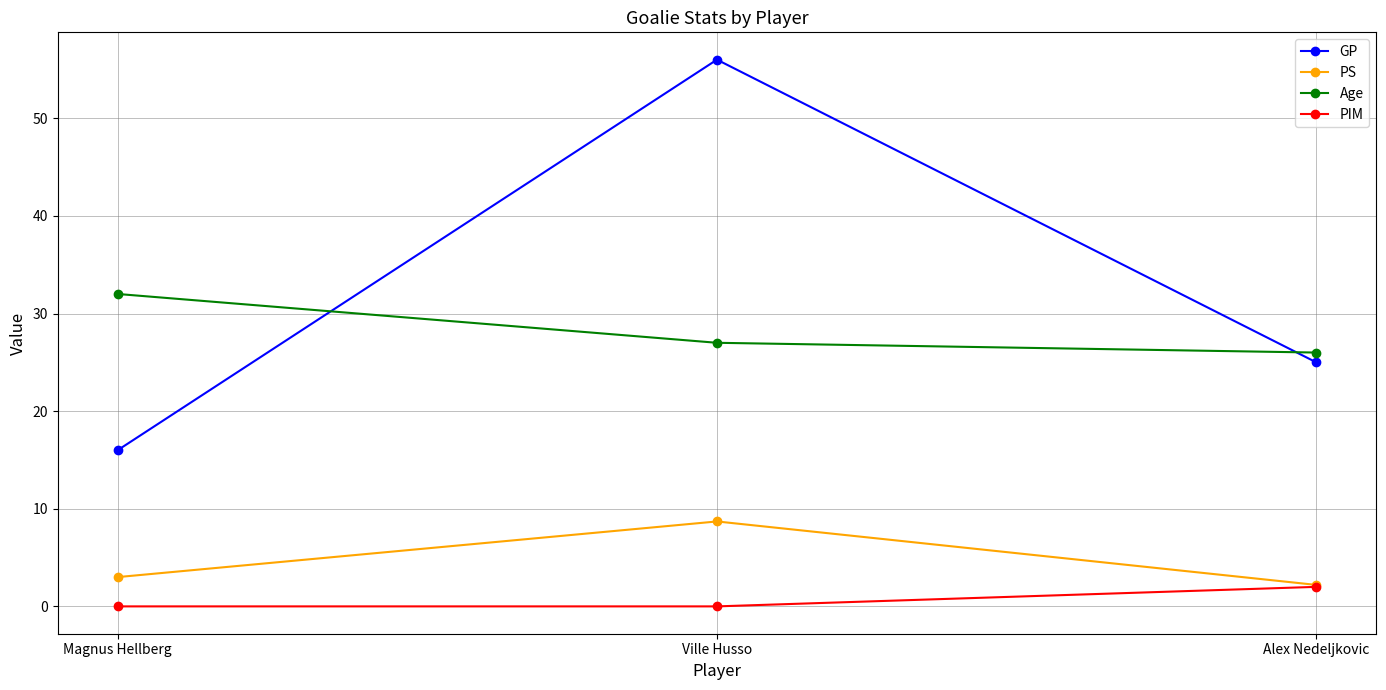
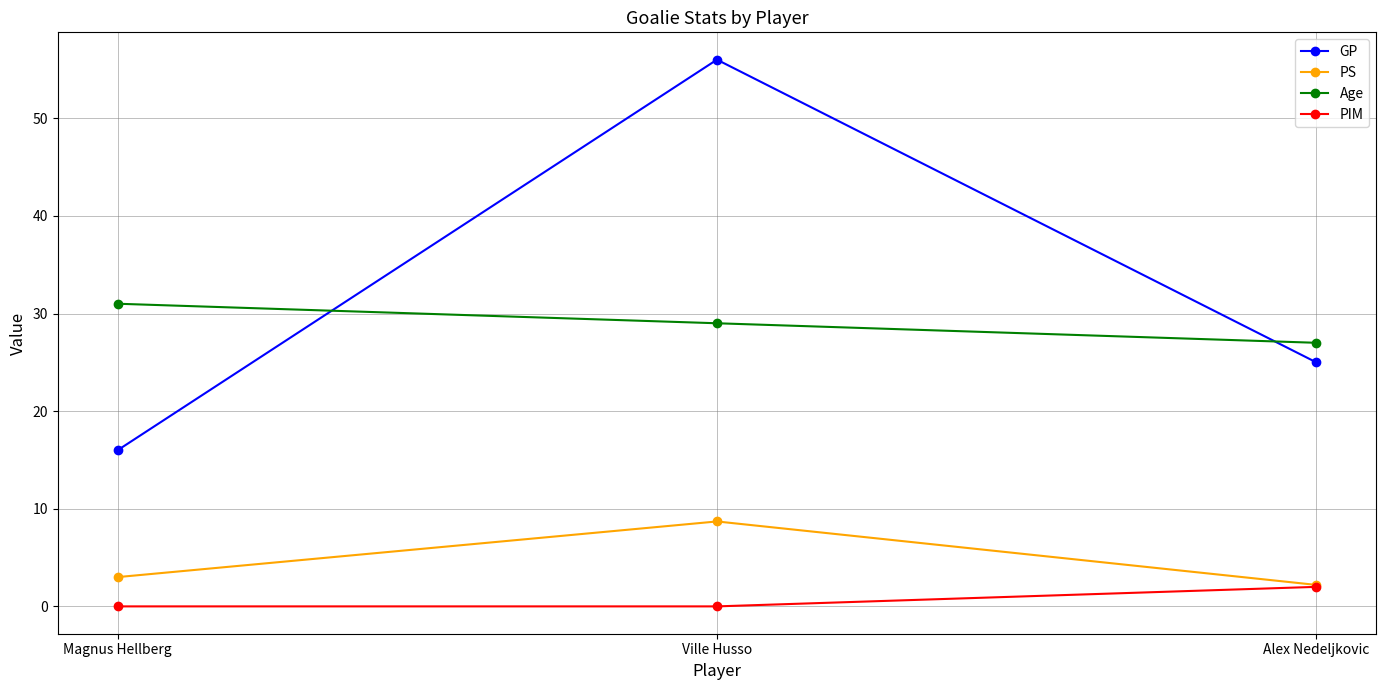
Age, Magnus Hellberg: 32 -> 31
Age, Ville Husso: 27 -> 29
Age, Alex Nedeljkovic: 26 -> 27
